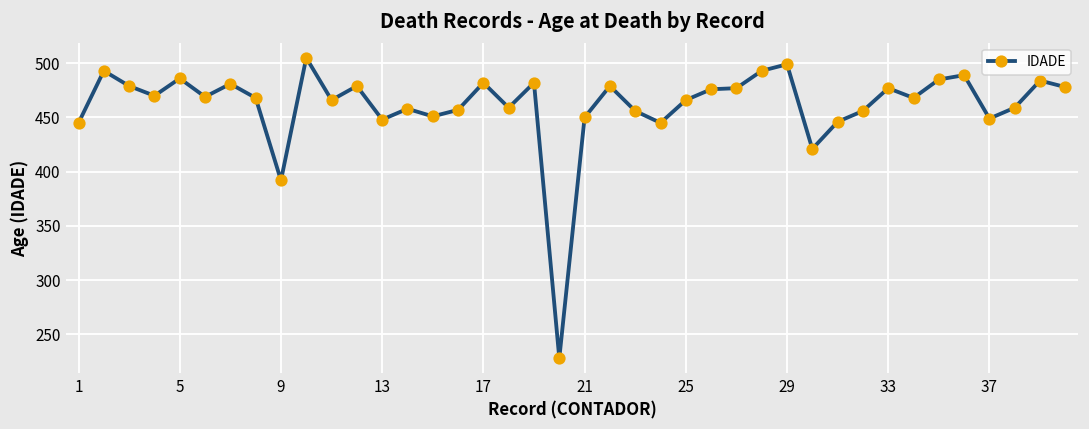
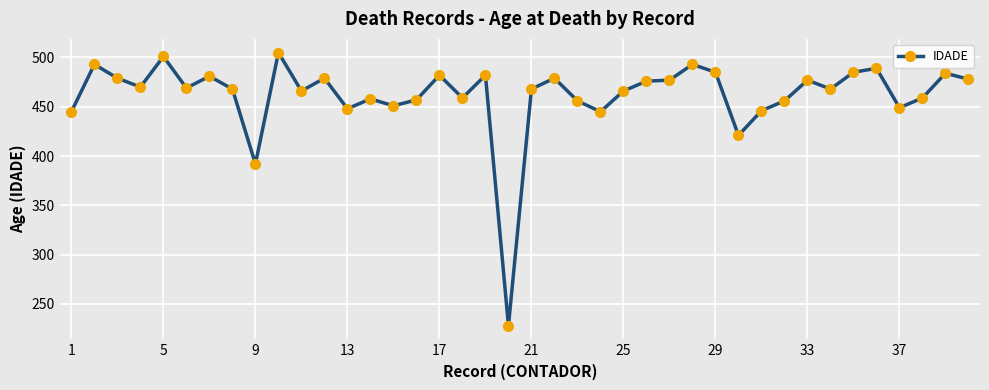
5: 490 -> 500
21: 450 -> 470
29: 500 -> 490
